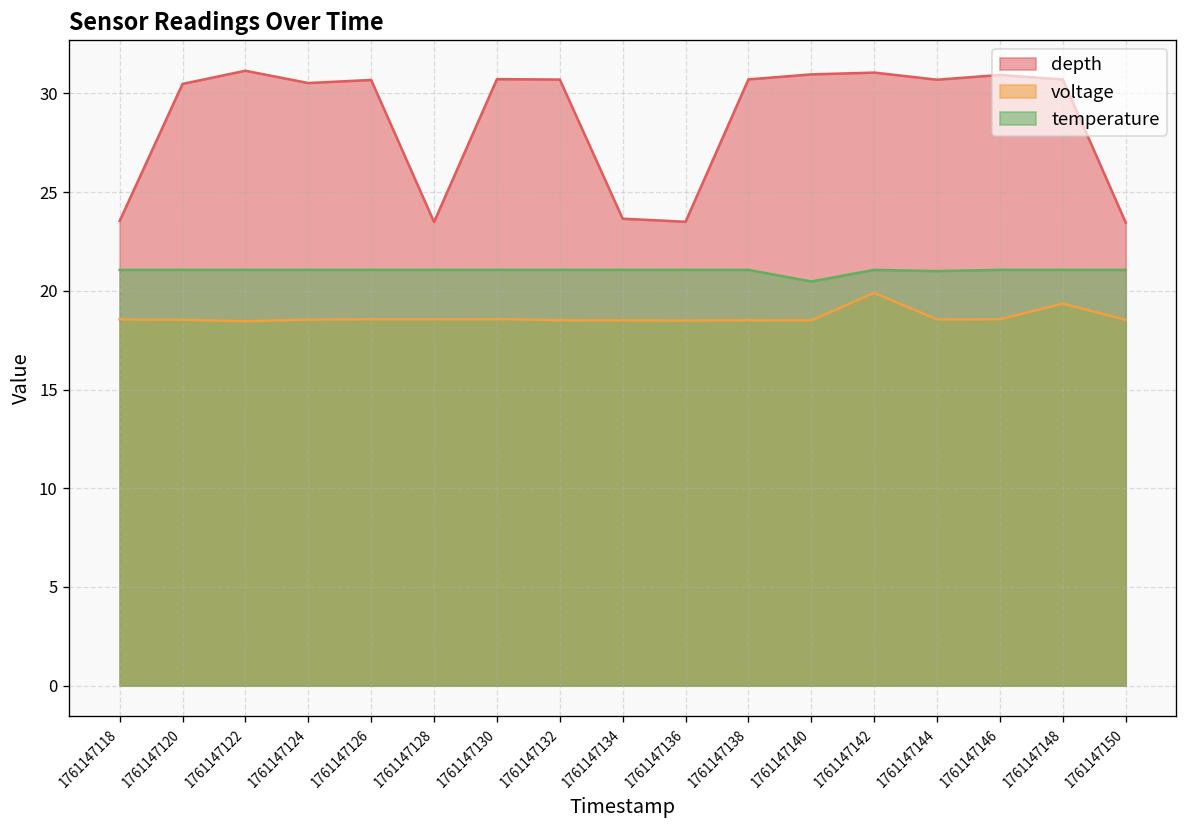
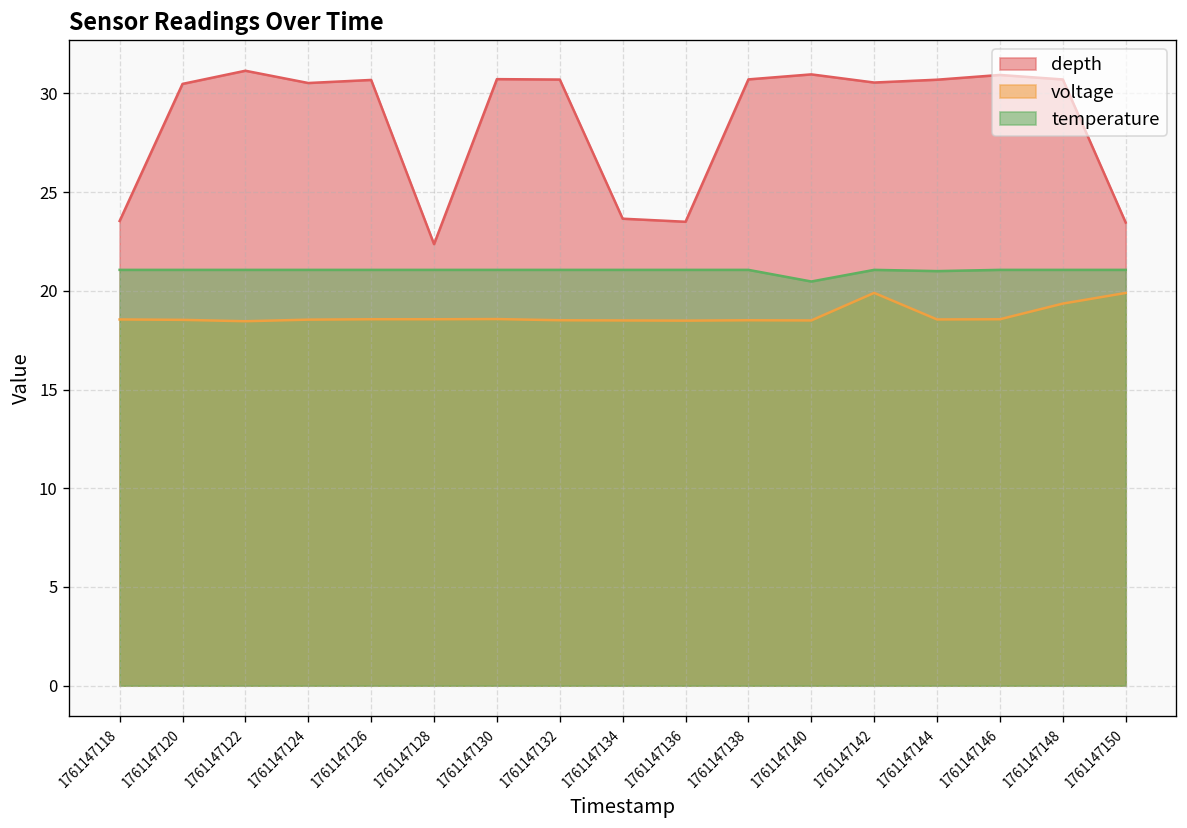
depth, 1761147128: 23.5 -> 22.4
depth, 1761147142: 31.1 -> 30.6
voltage, 1761147150: 18.5 -> 19.9
